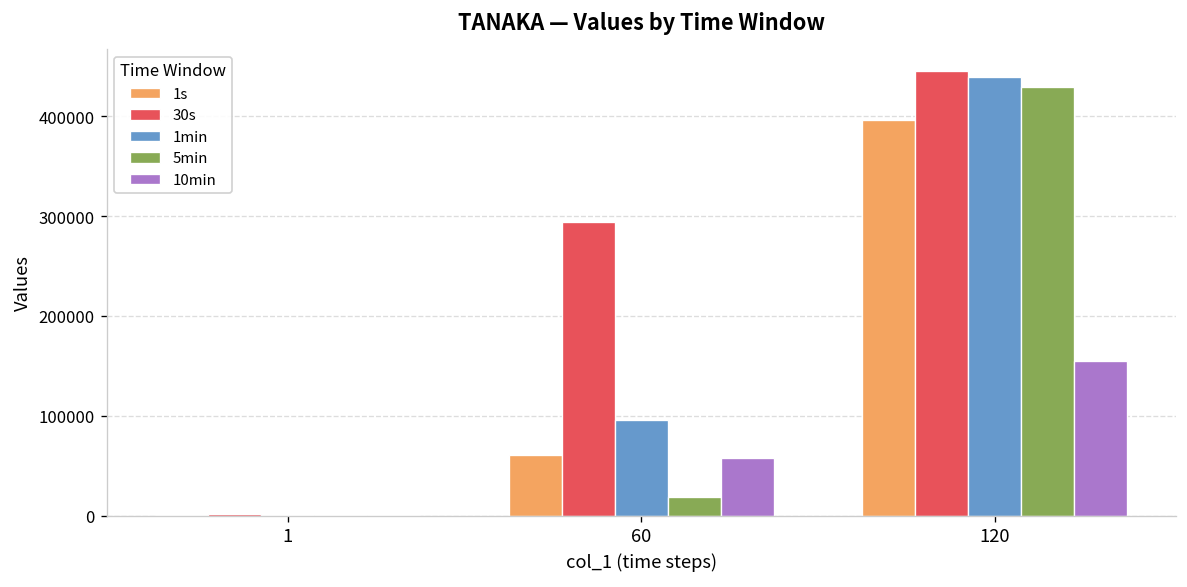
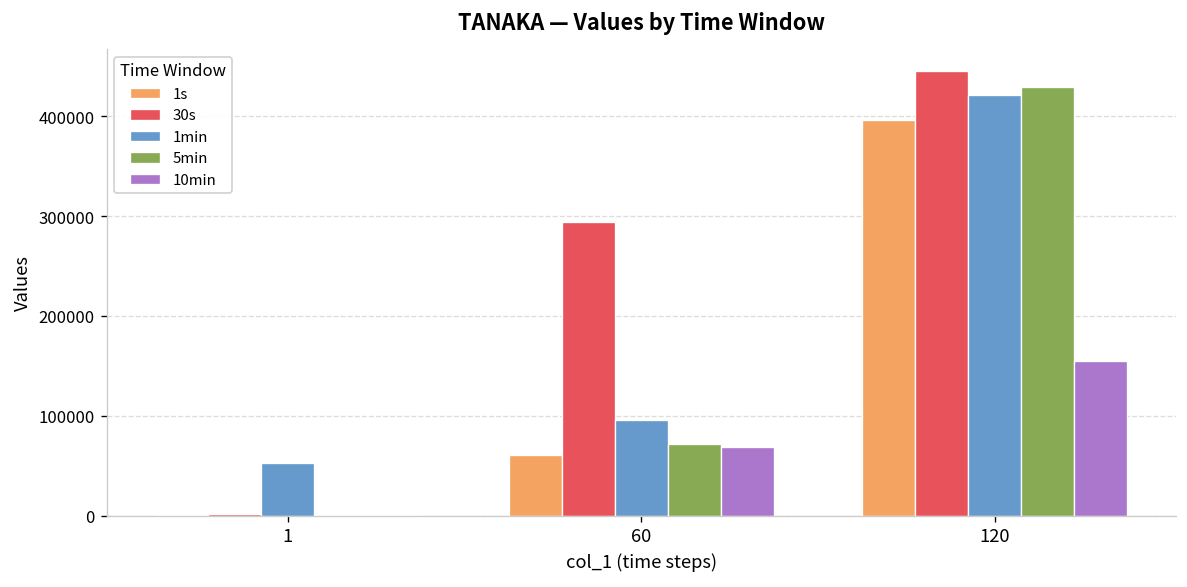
1min, 1: 0 -> 50000
5min, 60: 20000 -> 70000
10min, 60: 60000 -> 70000
1min, 120: 440000 -> 420000
